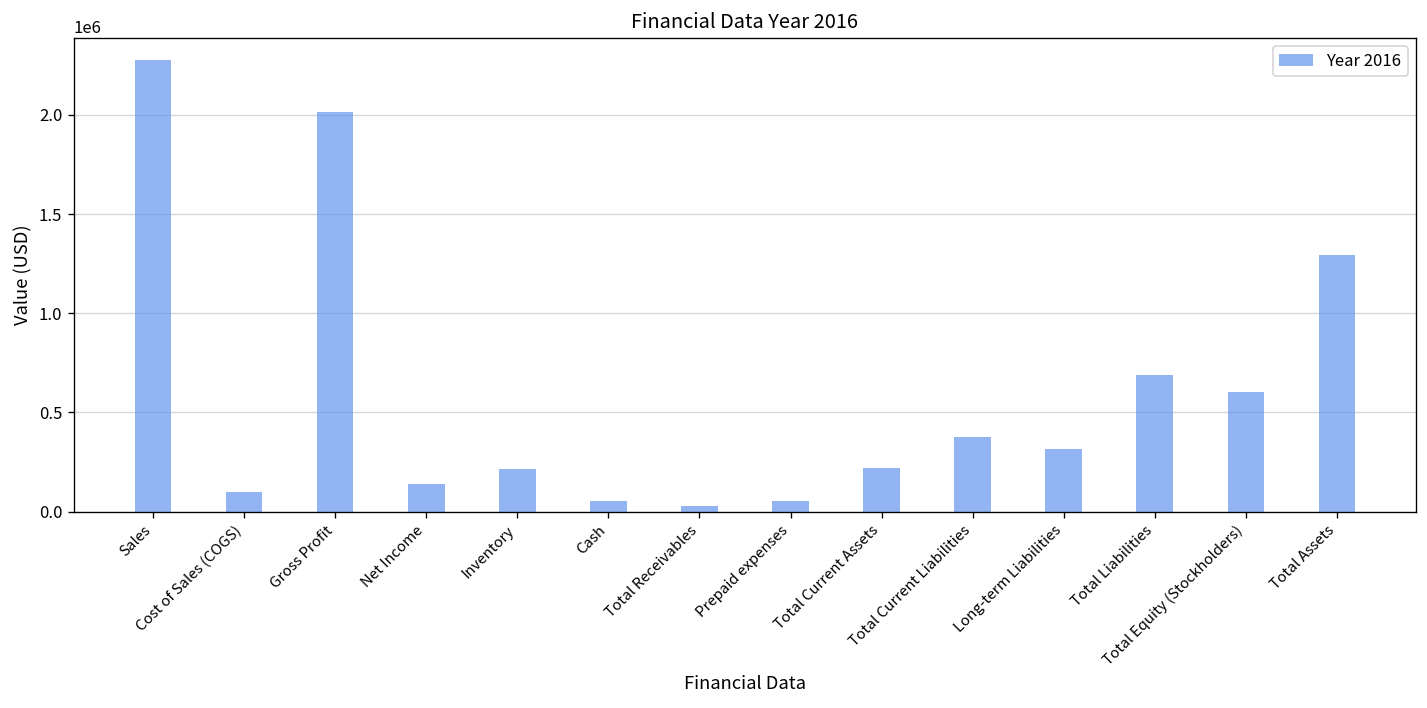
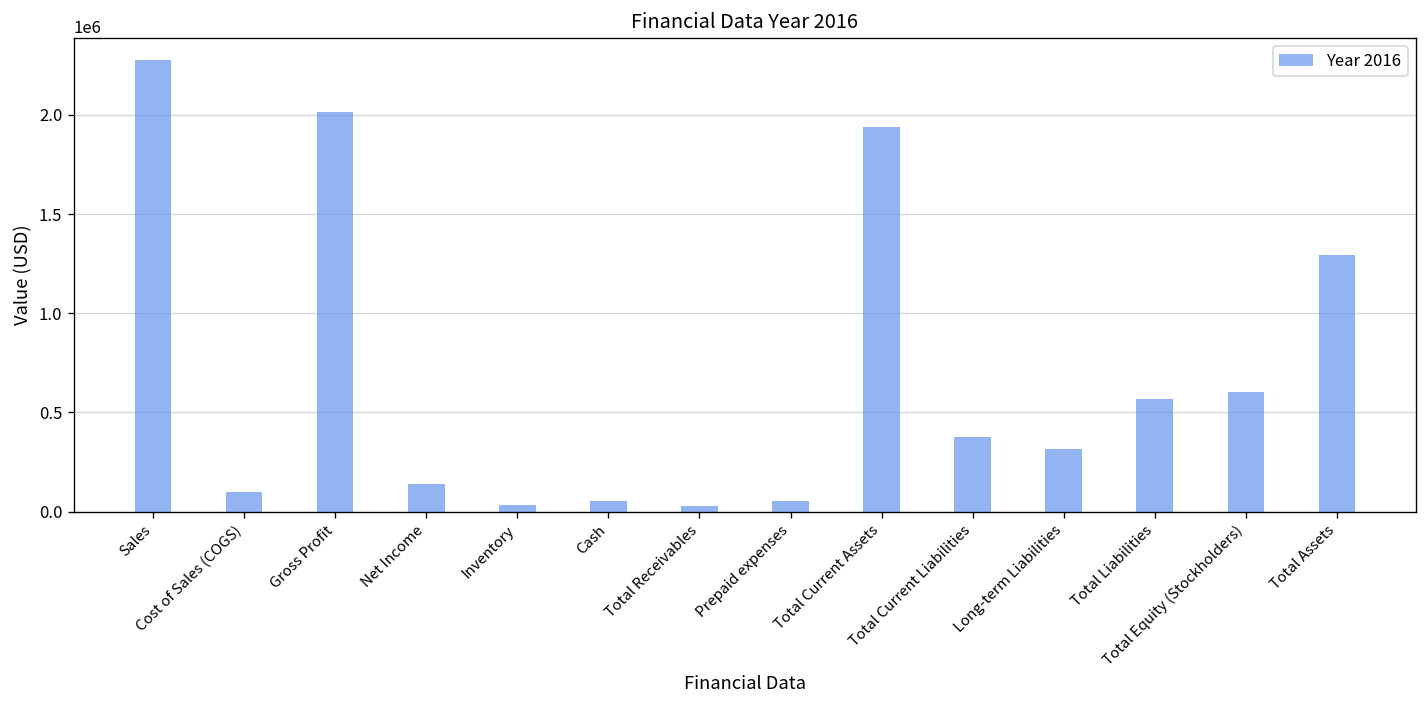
Inventory: 220000 -> 30000
Total Current Assets: 220000 -> 1940000
Total Liabilities: 690000 -> 570000
